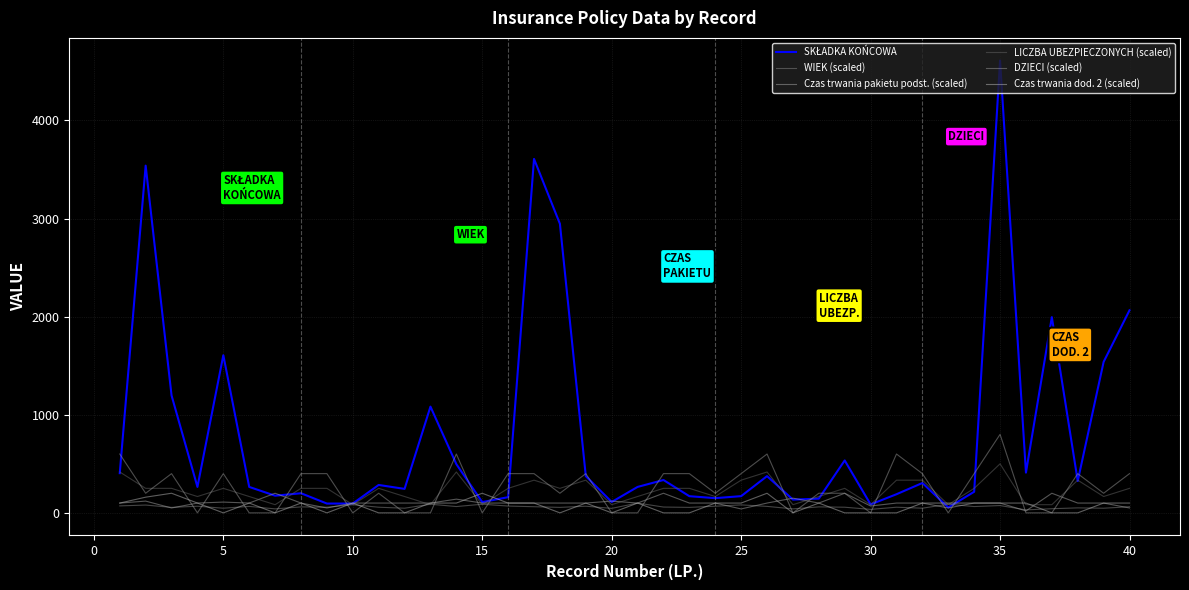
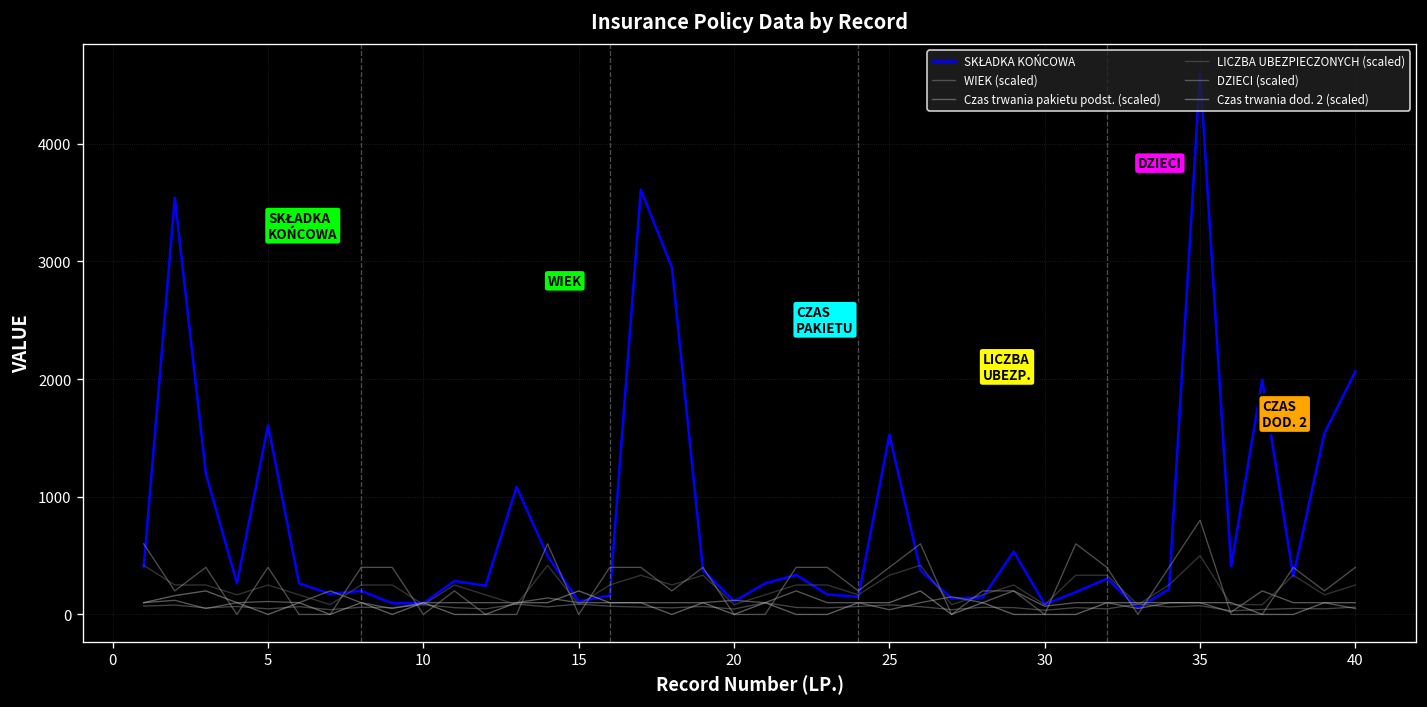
SKŁADKA KOŃCOWA, 25: 200 -> 1500
